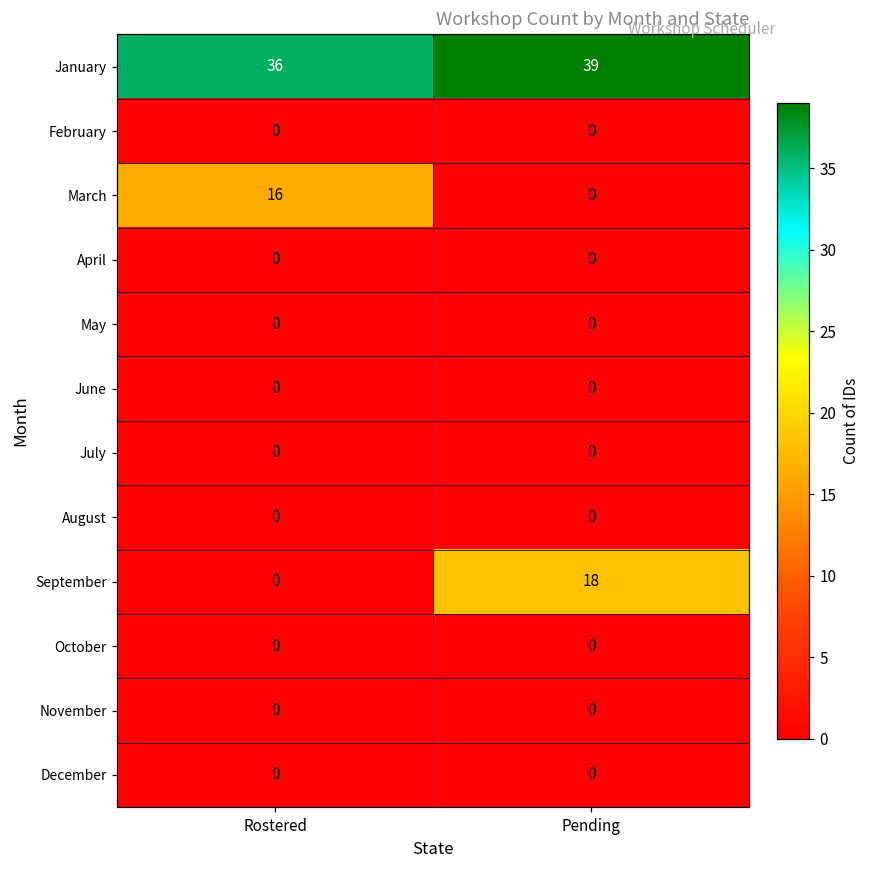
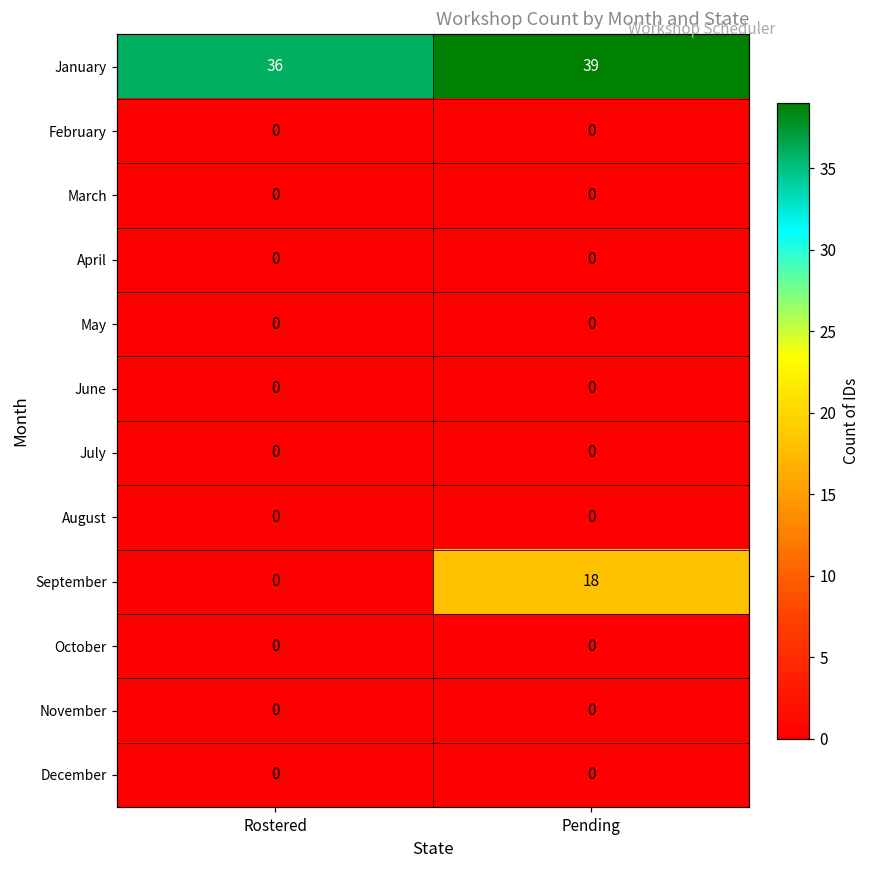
March, Rostered: 16 -> 0
